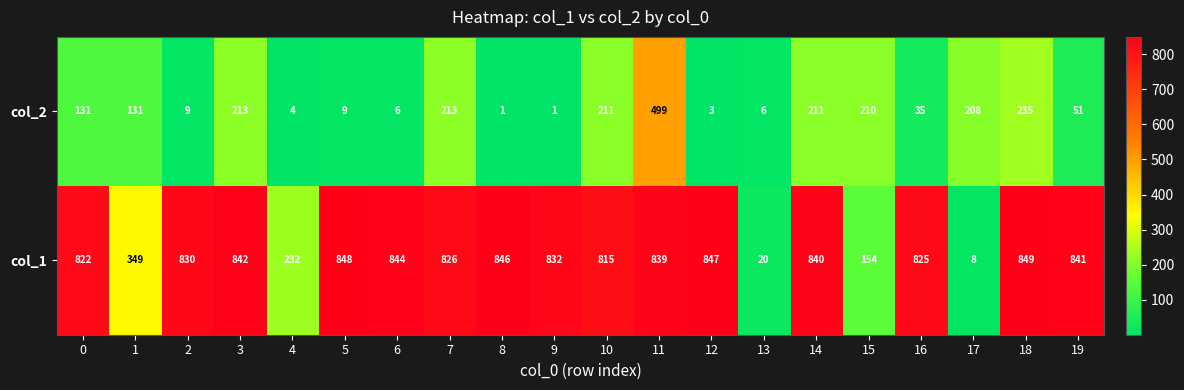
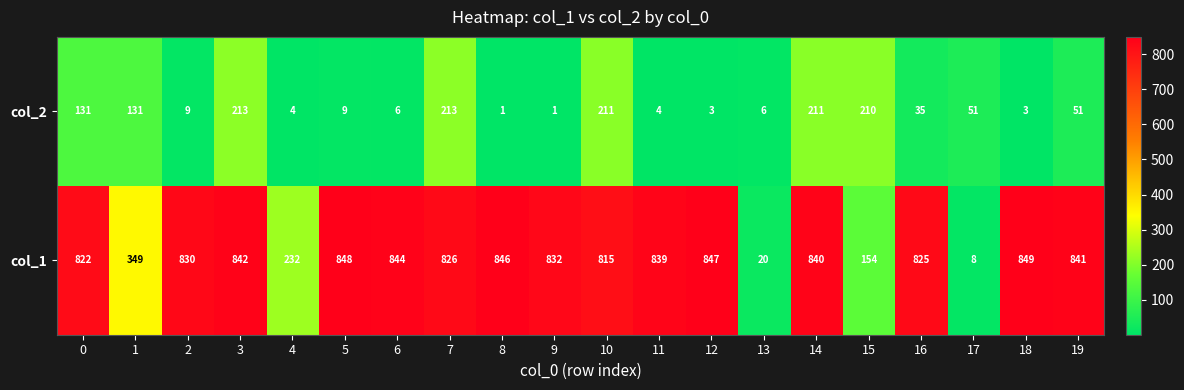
col_2, 11: 499 -> 4
col_2, 17: 208 -> 51
col_2, 18: 235 -> 3
